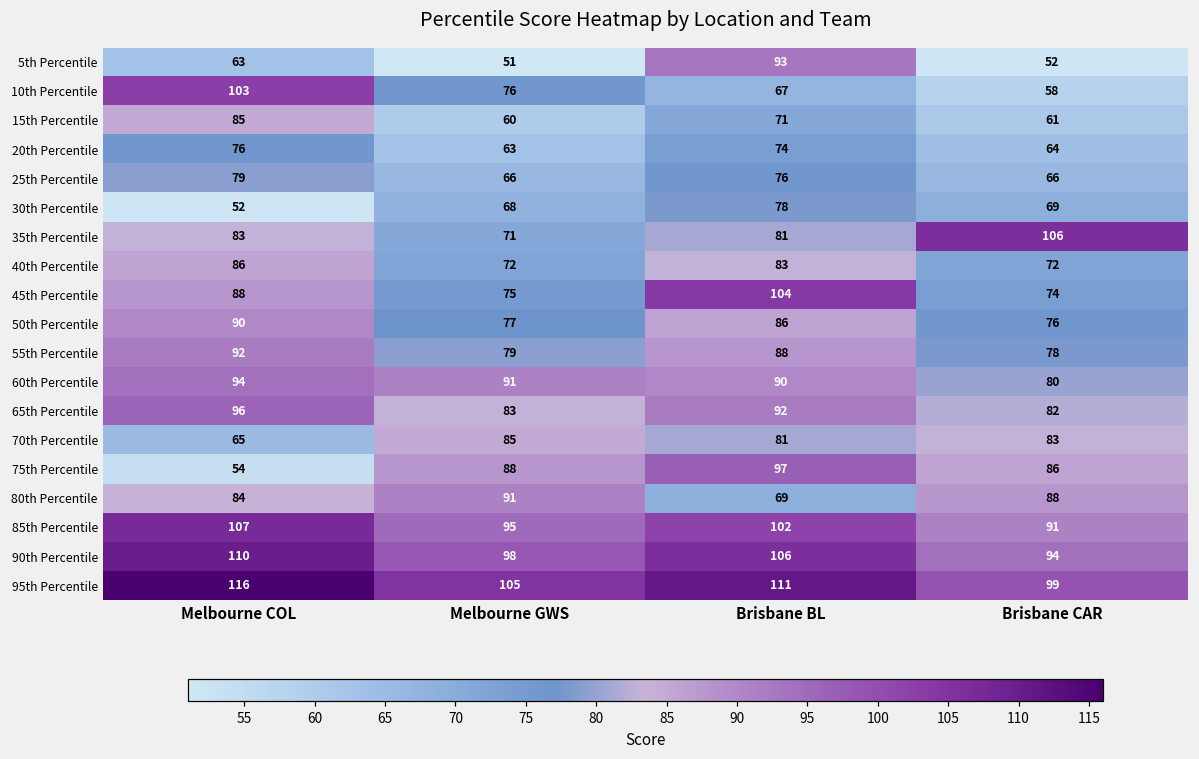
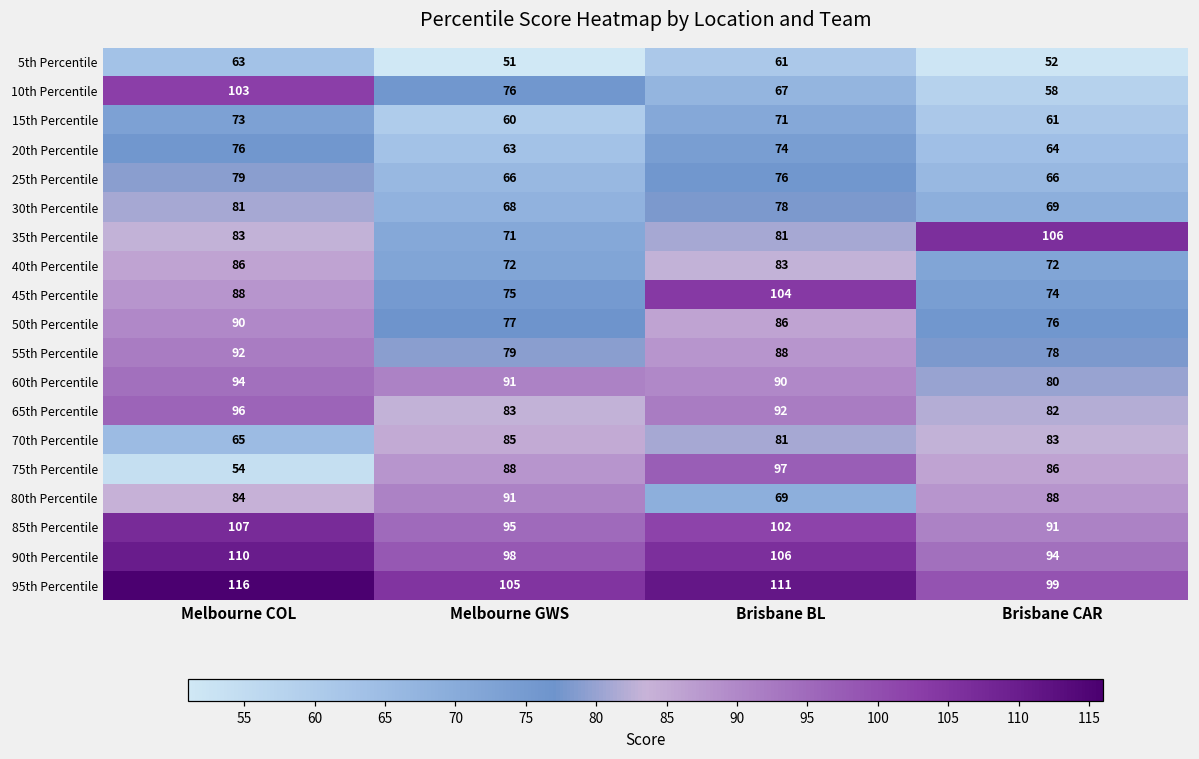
5th Percentile, Brisbane BL: 93 -> 61
15th Percentile, Melbourne COL: 85 -> 73
30th Percentile, Melbourne COL: 52 -> 81
